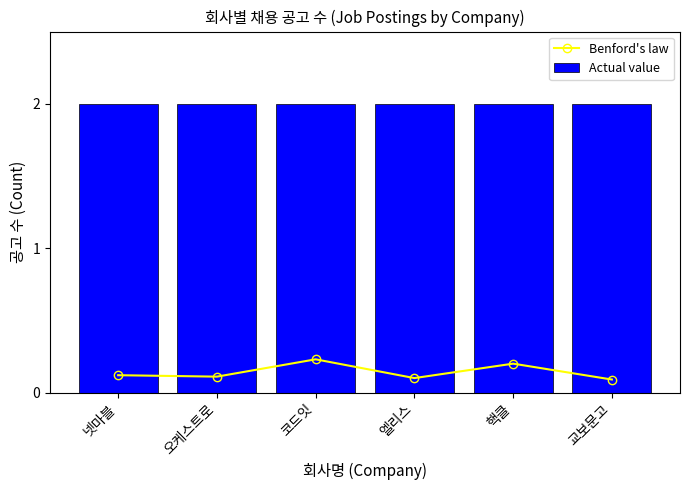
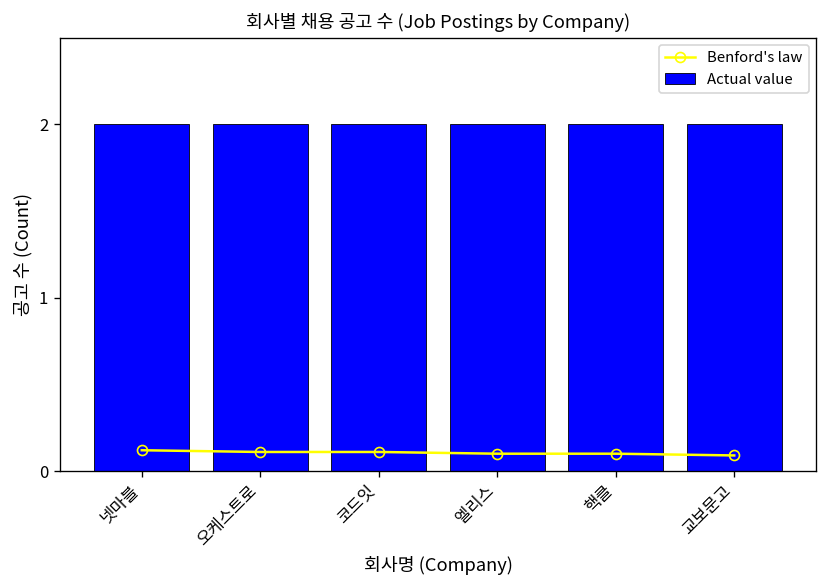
Benford's law, 코드잇: 0.23 -> 0.11
Benford's law, 핵클: 0.2 -> 0.1
